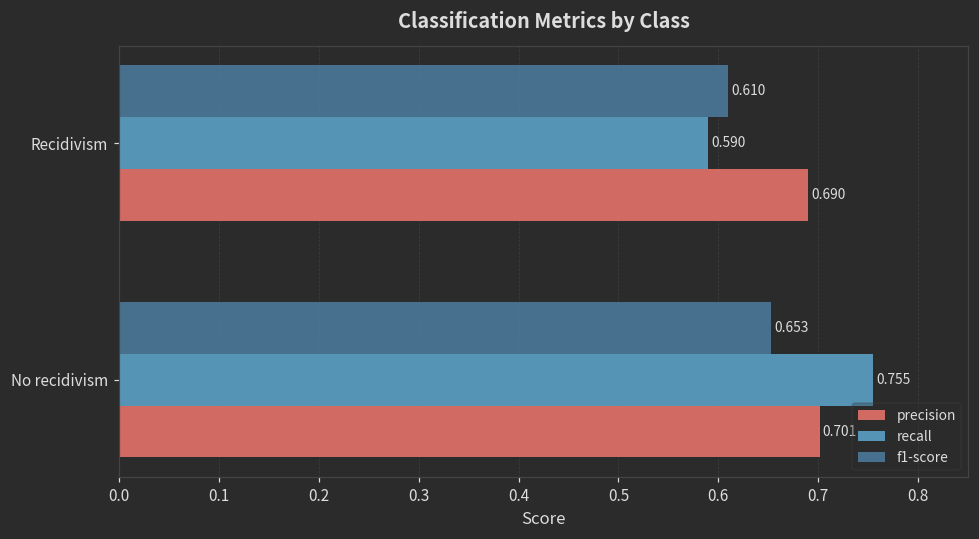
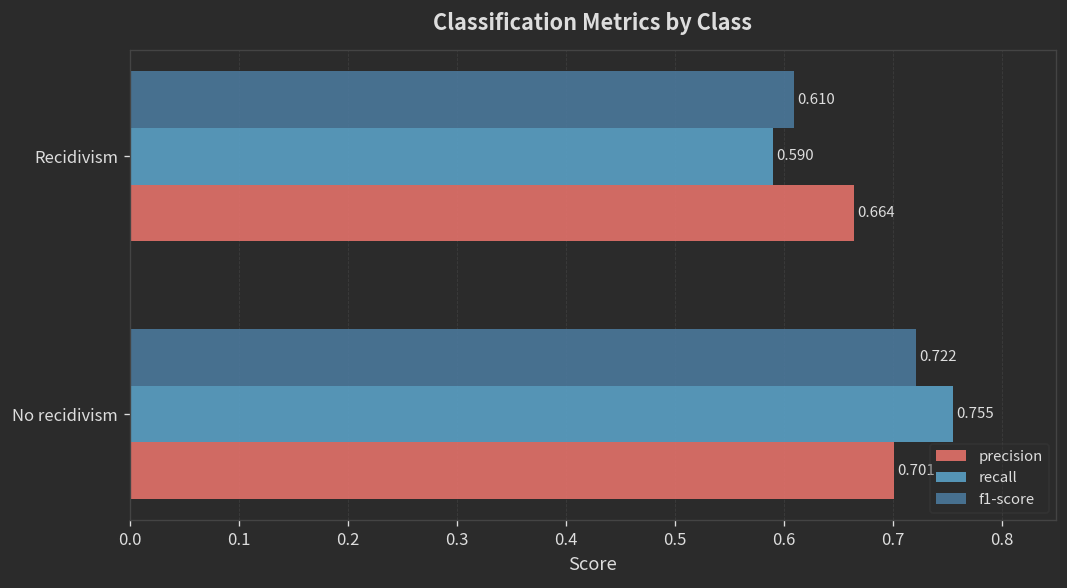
precision, Recidivism: 0.690 -> 0.664
f1-score, No recidivism: 0.653 -> 0.722
